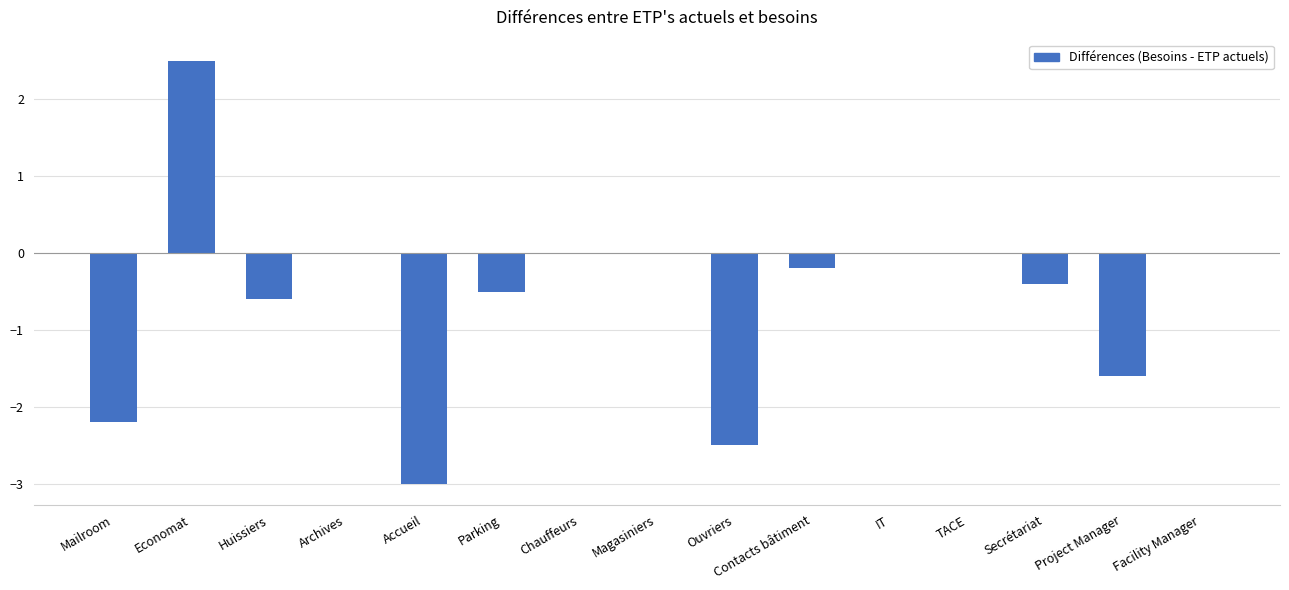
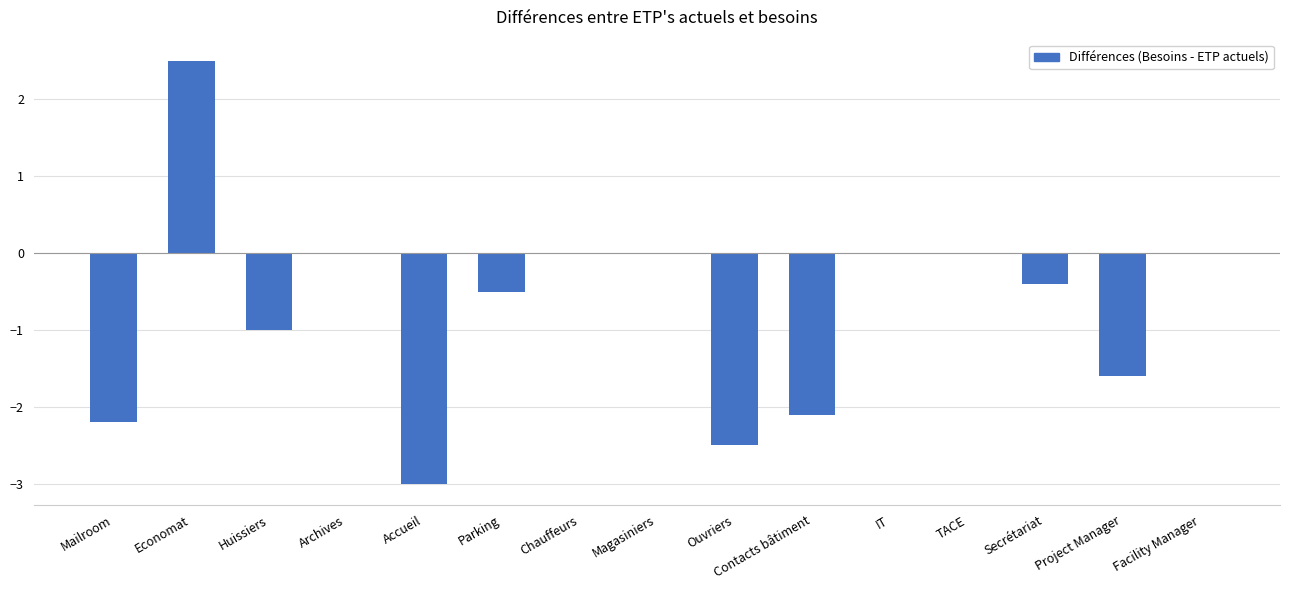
Huissiers: -0.6 -> -1.0
Contacts bâtiment: -0.2 -> -2.1
